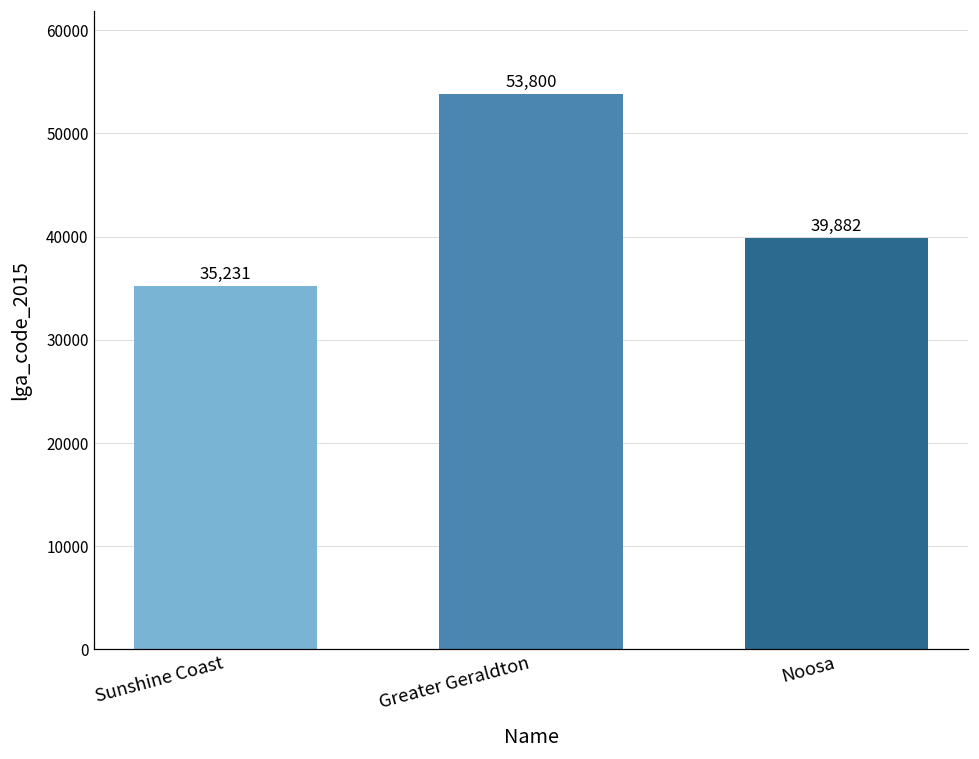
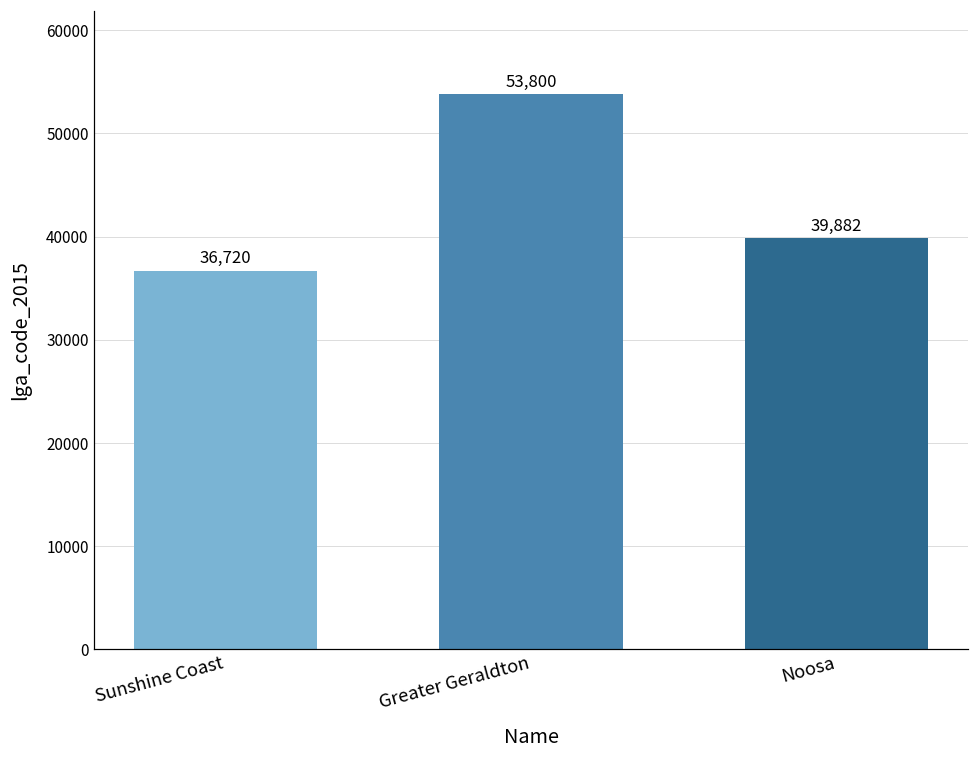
Sunshine Coast: 35,231 -> 36,720
